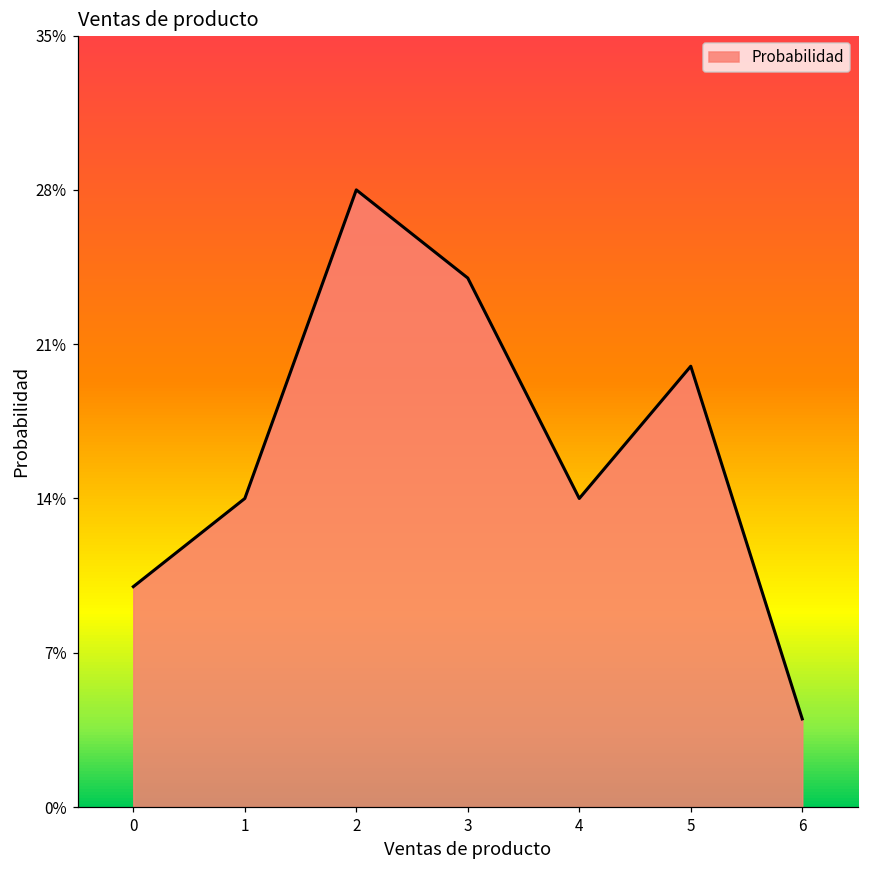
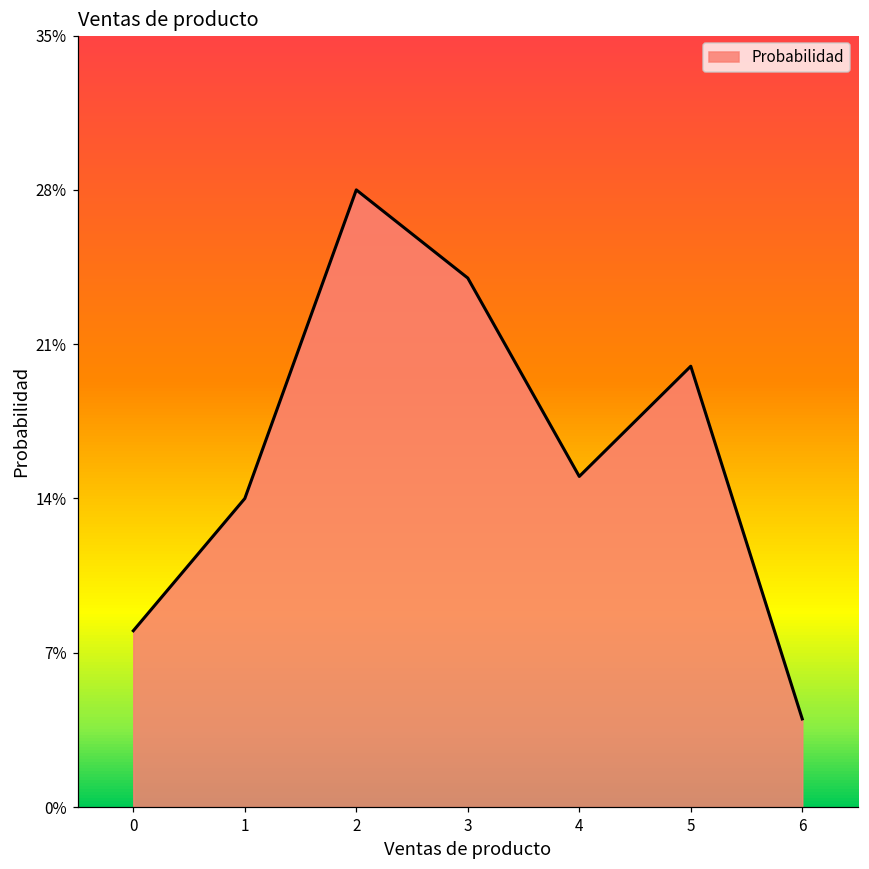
0: 10.0% -> 8.0%
4: 14.0% -> 15.0%
